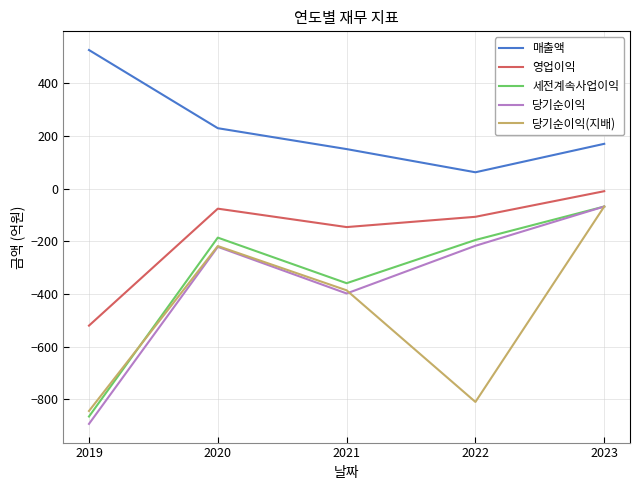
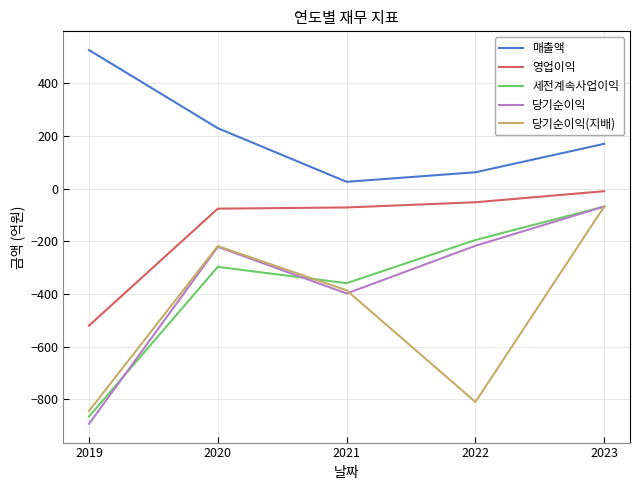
세전계속사업이익, 2020: -190 -> -300
매출액, 2021: 150 -> 30
영업이익, 2021: -150 -> -70
영업이익, 2022: -110 -> -50
